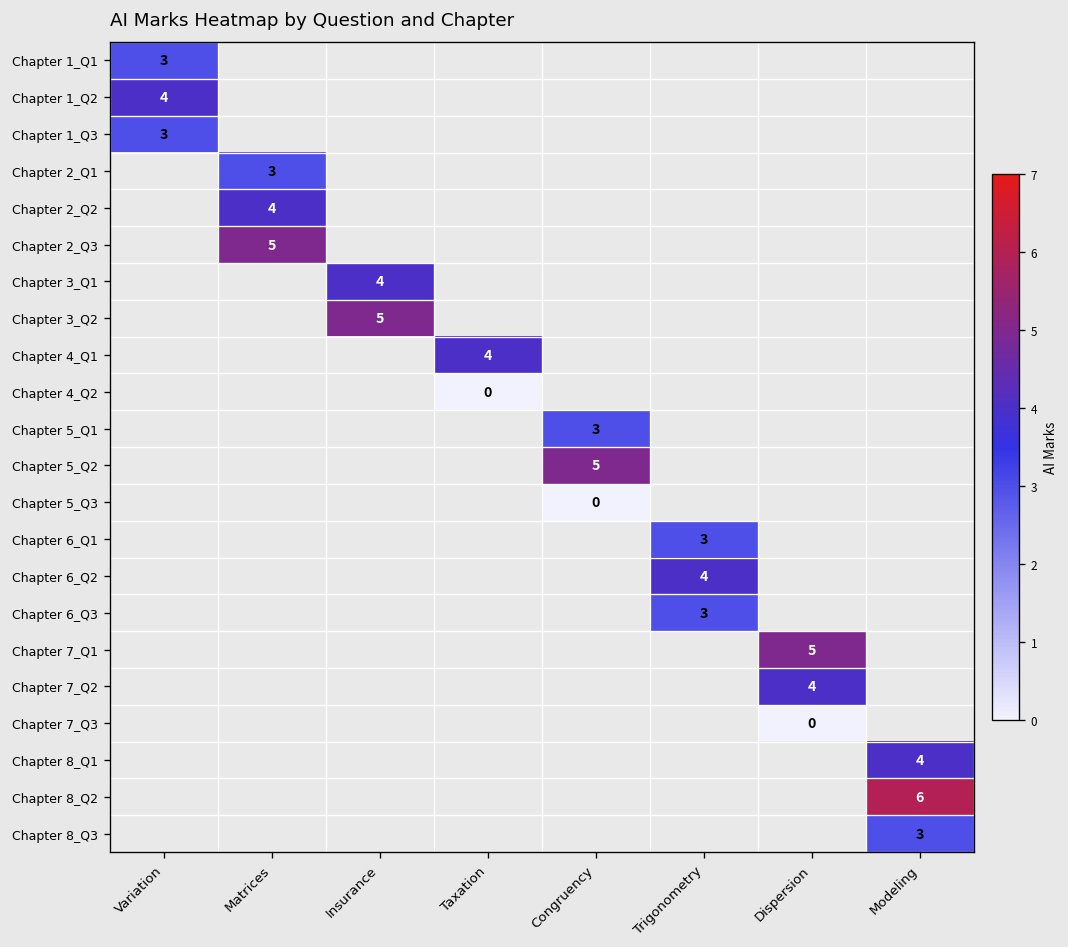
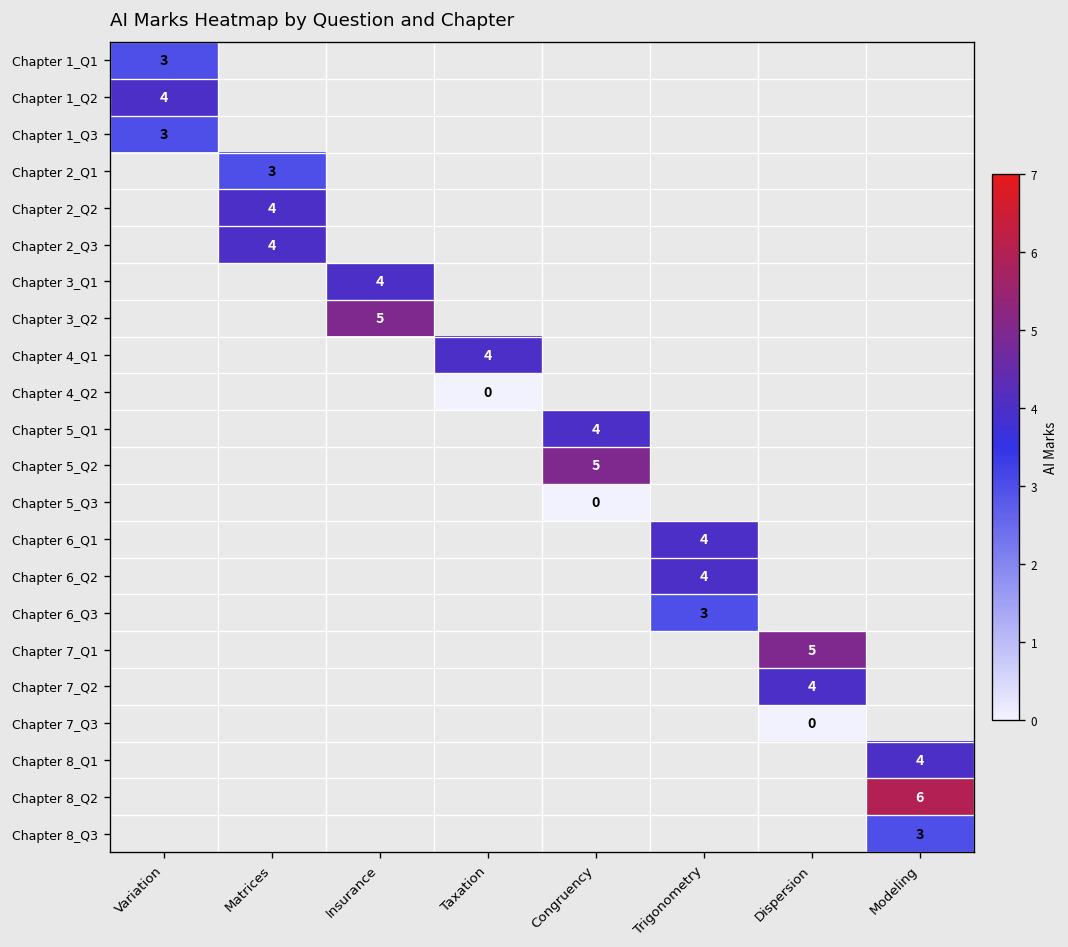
Chapter 2_Q3, Matrices: 5 -> 4
Chapter 5_Q1, Congruency: 3 -> 4
Chapter 6_Q1, Trigonometry: 3 -> 4
